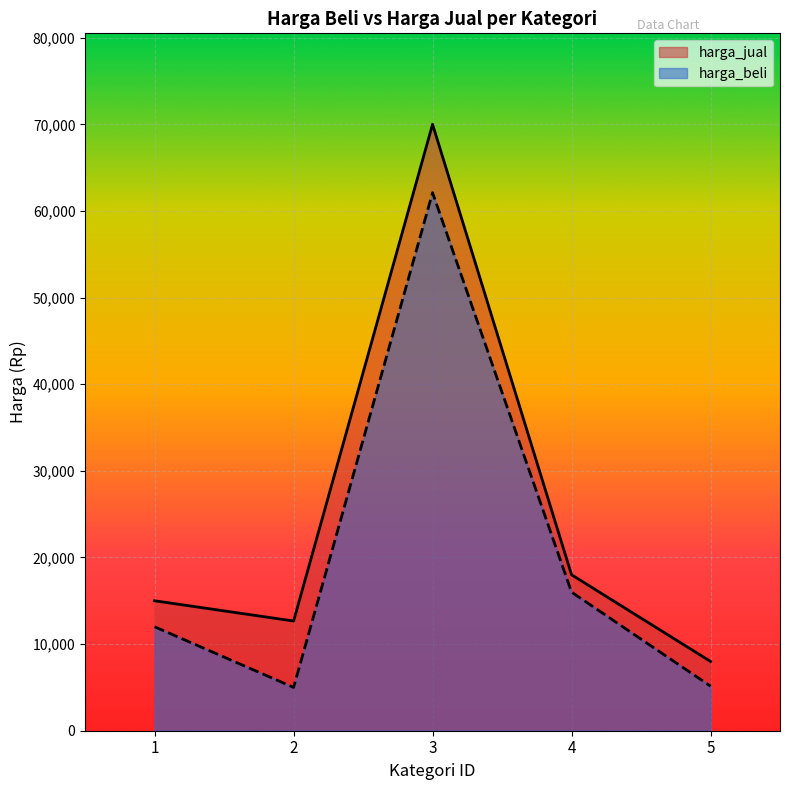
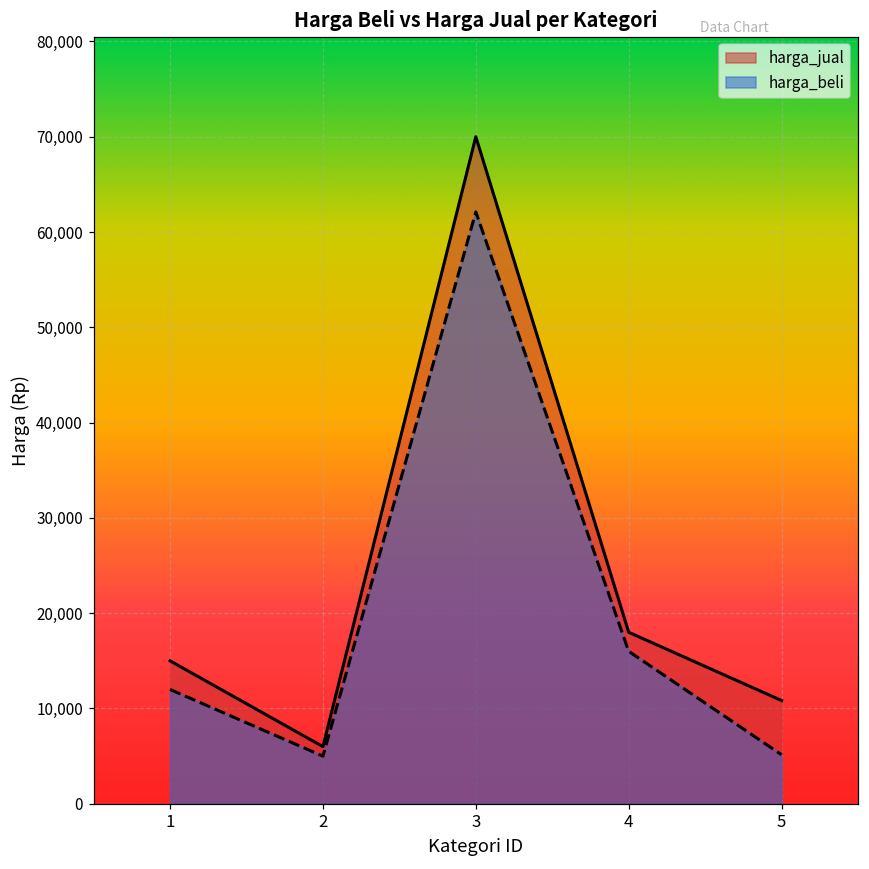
harga_jual, 2: 13,000 -> 6,000
harga_jual, 5: 8,000 -> 11,000
